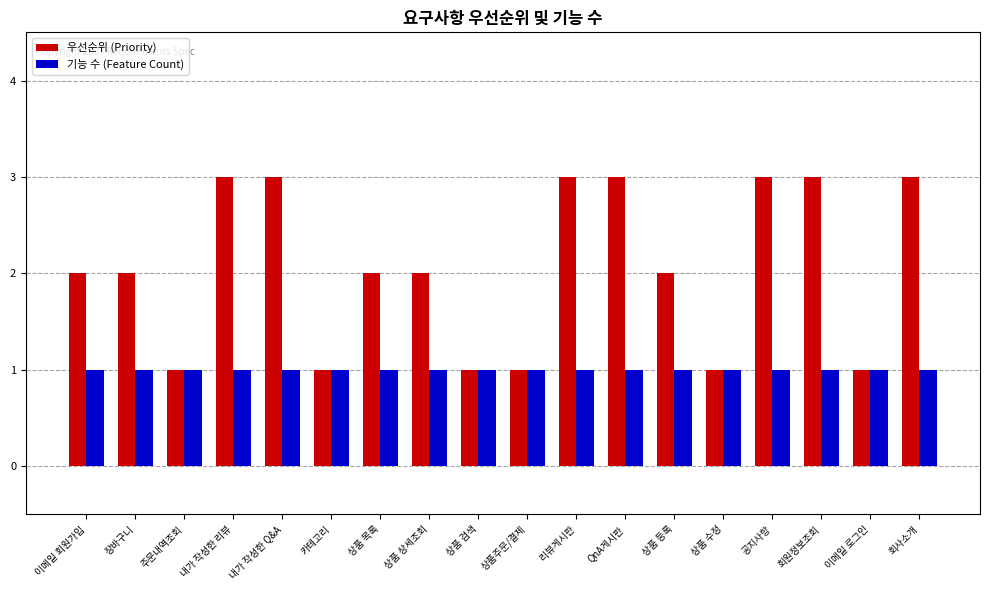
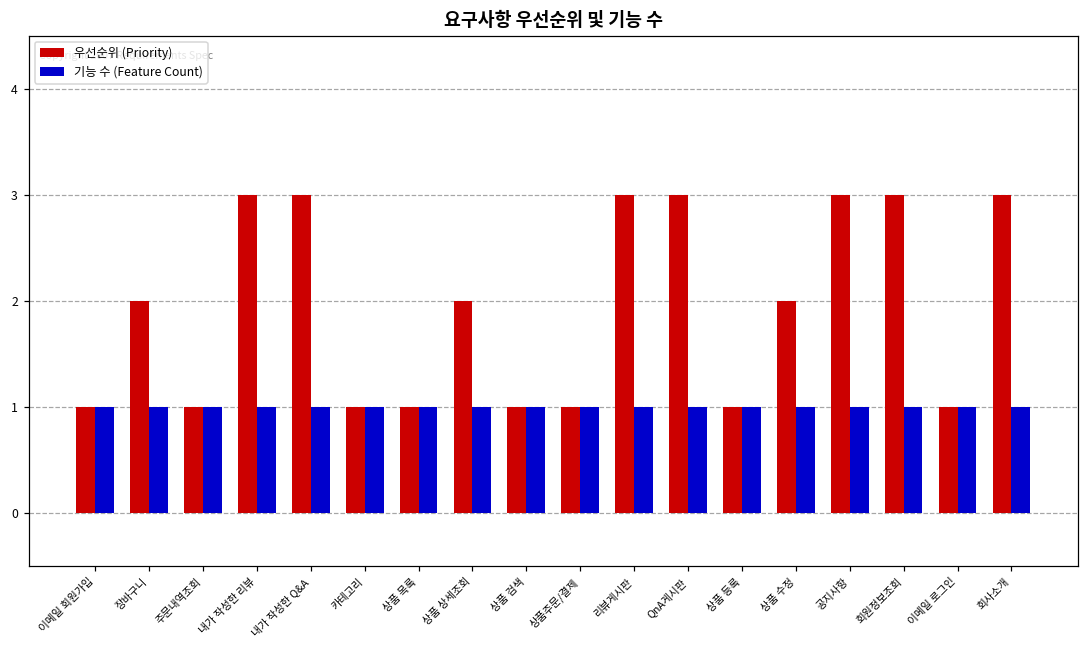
우선순위 (Priority), 이메일 회원가입: 2 -> 1
우선순위 (Priority), 상품 목록: 2 -> 1
우선순위 (Priority), 상품 등록: 2 -> 1
우선순위 (Priority), 상품 수정: 1 -> 2
